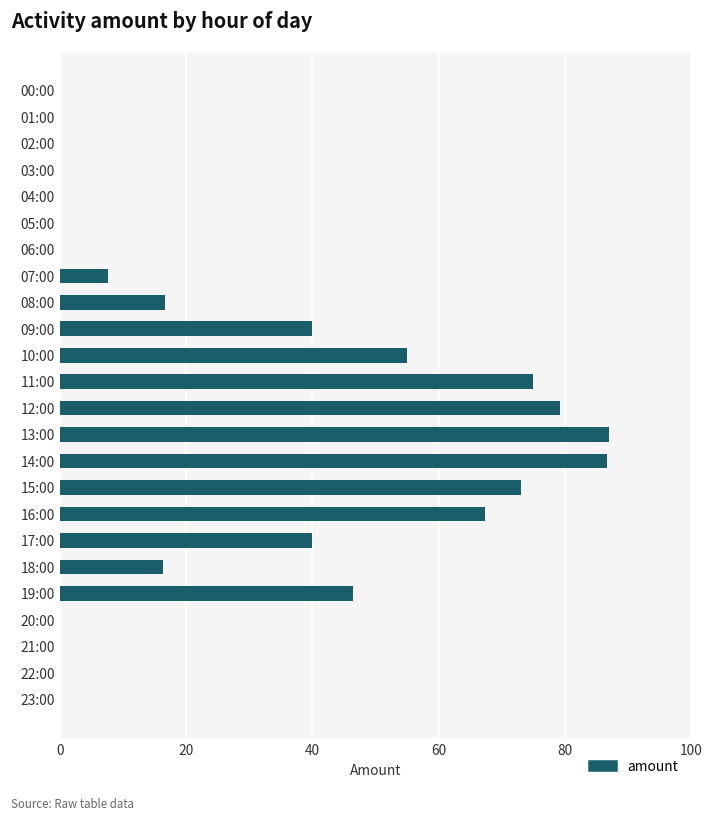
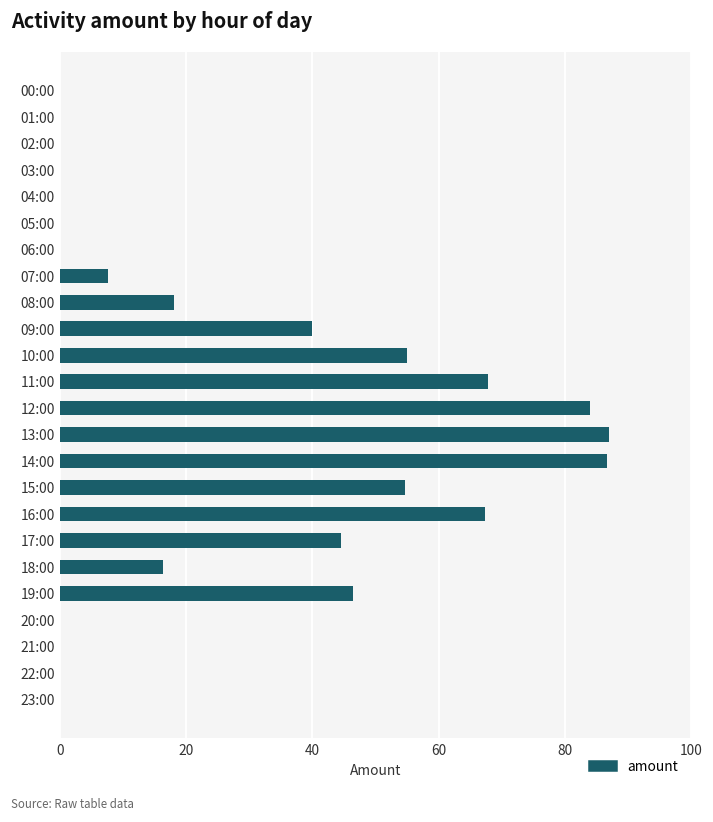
08:00: 17 -> 18
11:00: 75 -> 68
12:00: 79 -> 84
15:00: 73 -> 55
17:00: 40 -> 45
